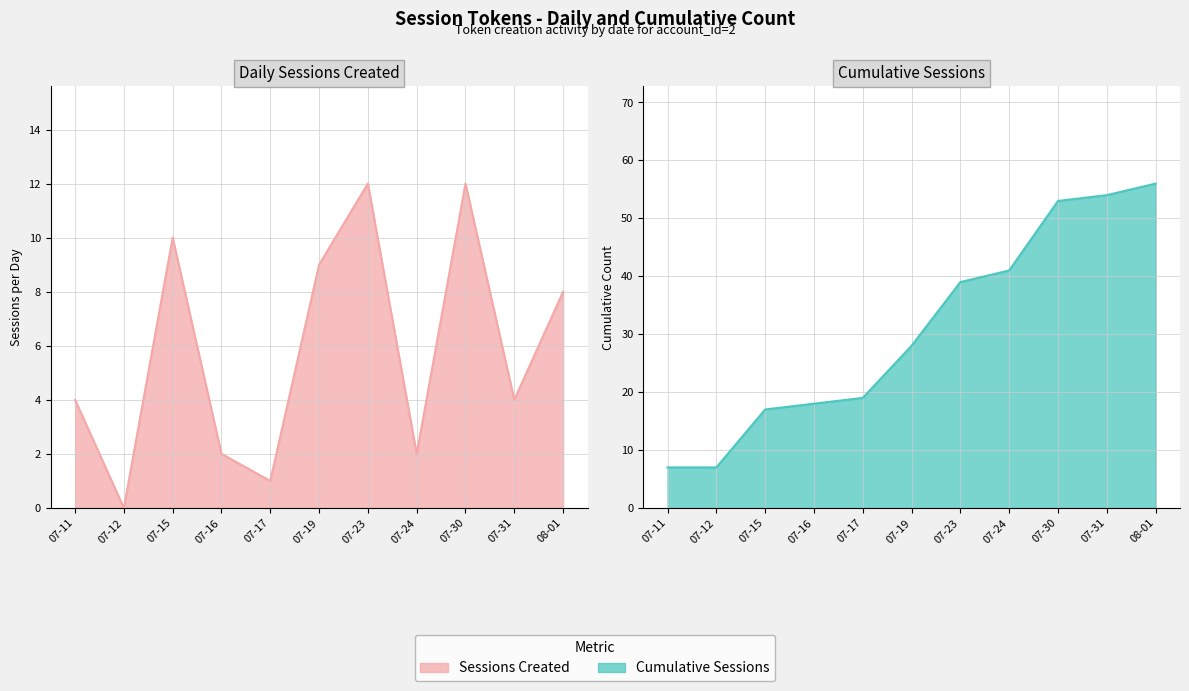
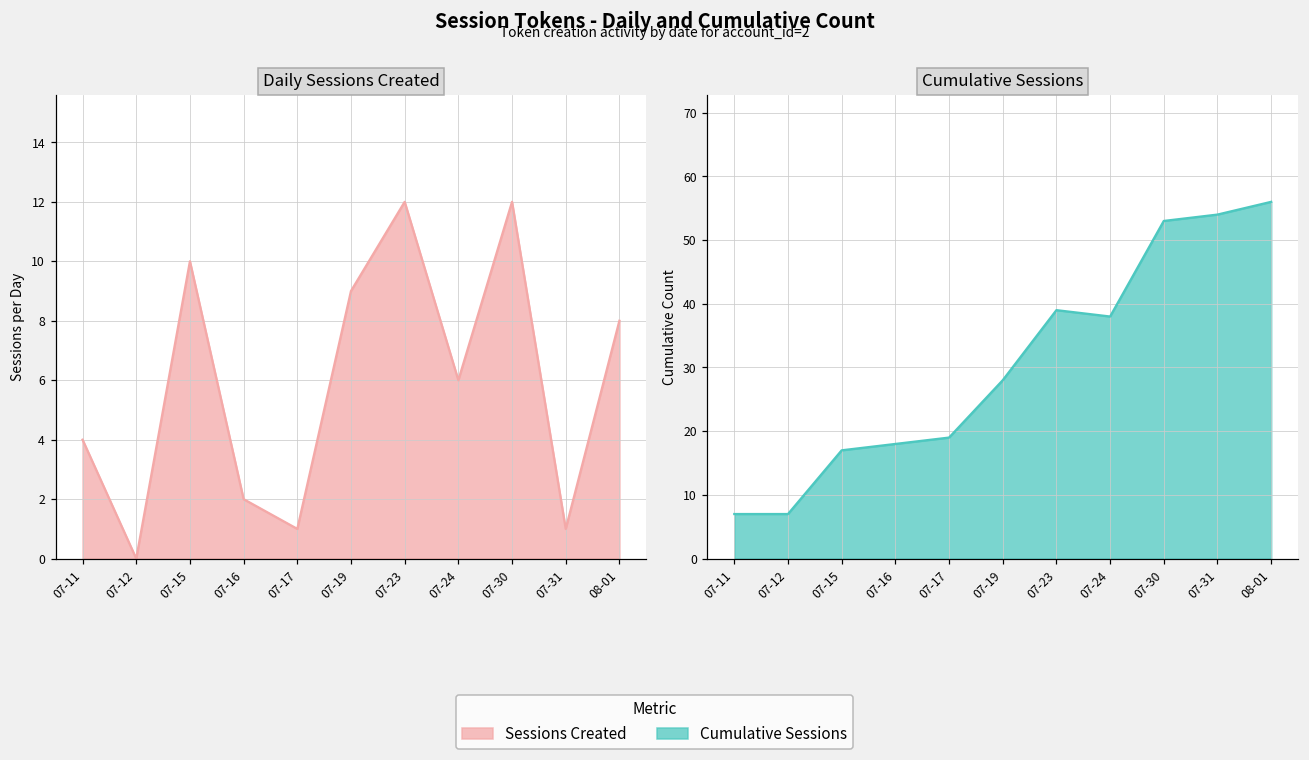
Daily Sessions Created, 07-24: 2 -> 6
Daily Sessions Created, 07-31: 4 -> 1
Cumulative Sessions, 07-24: 41 -> 38
